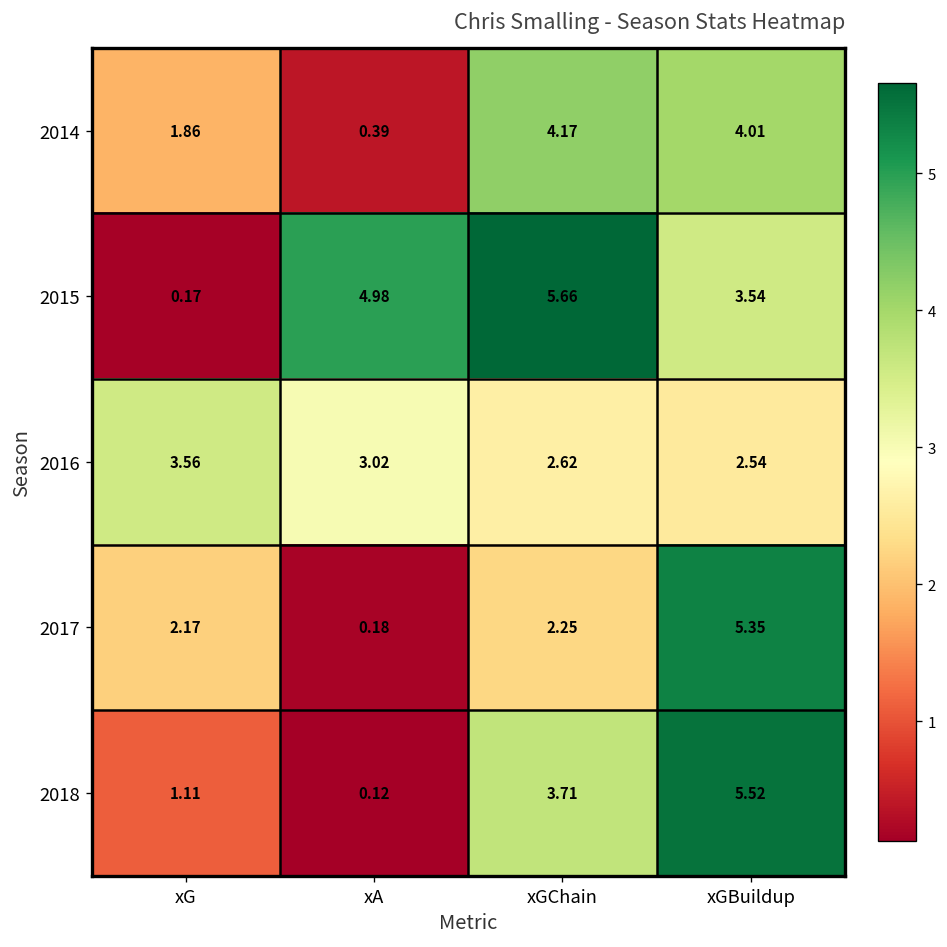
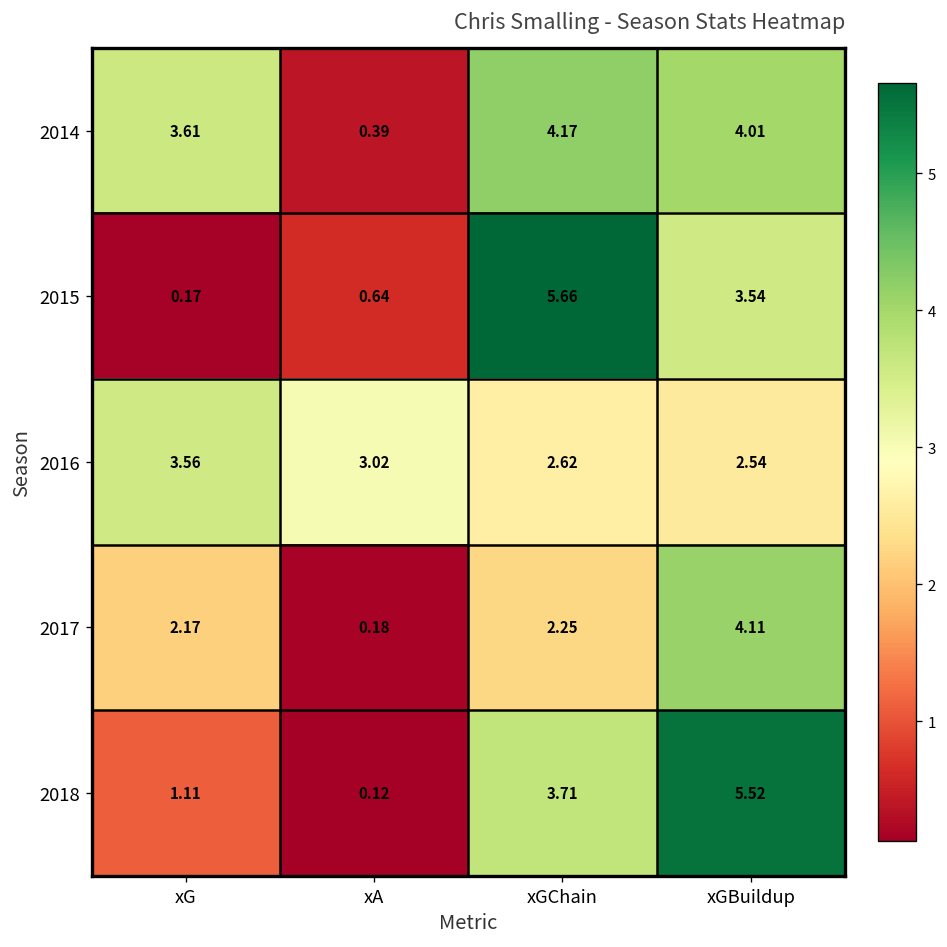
2014, xG: 1.86 -> 3.61
2015, xA: 4.98 -> 0.64
2017, xGBuildup: 5.35 -> 4.11
